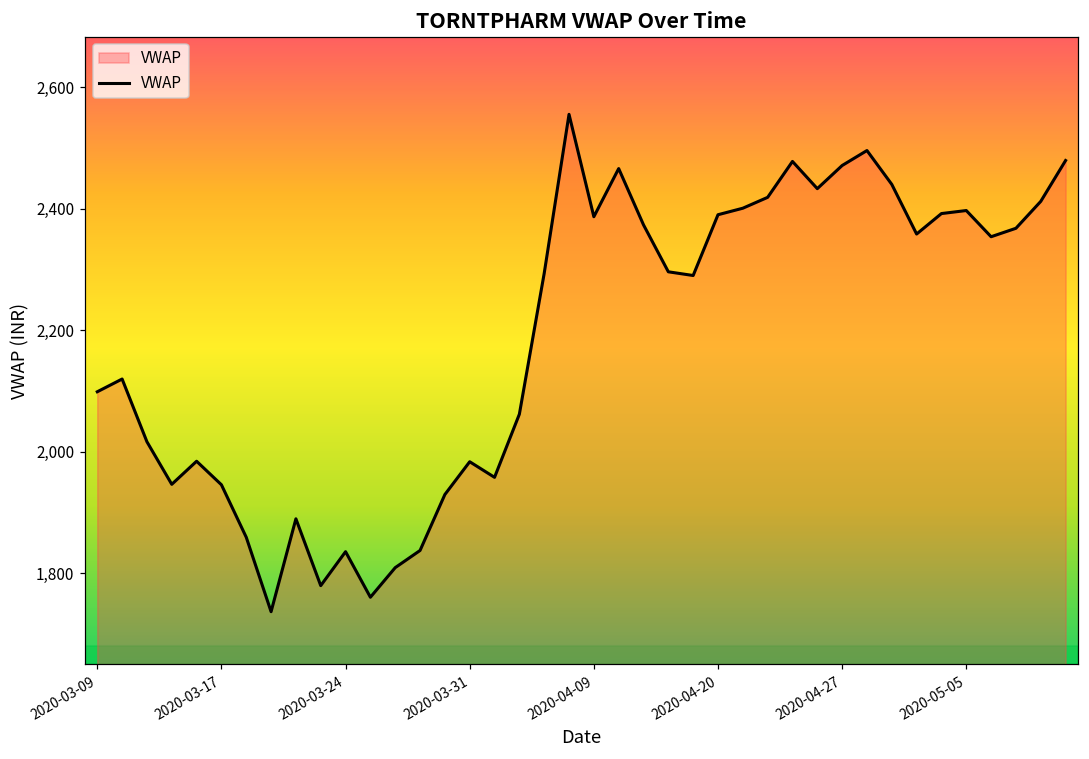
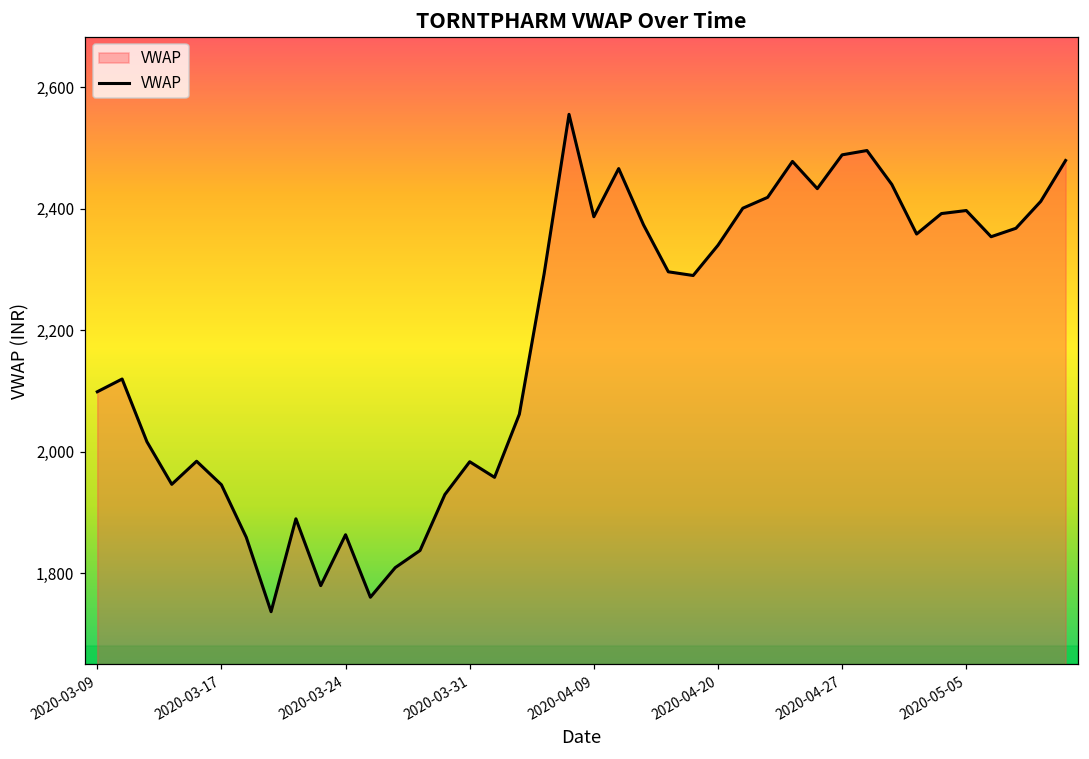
2020-03-24: 1,840 -> 1,860
2020-04-20: 2,390 -> 2,340
2020-04-27: 2,470 -> 2,490
